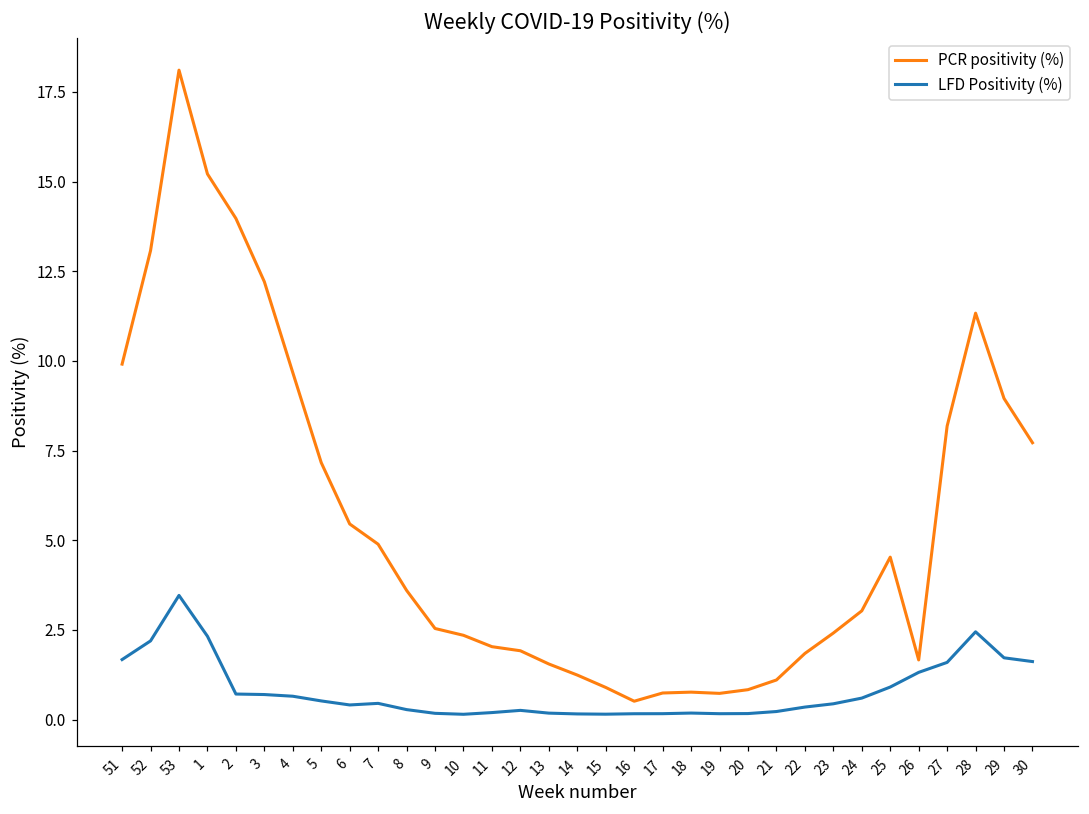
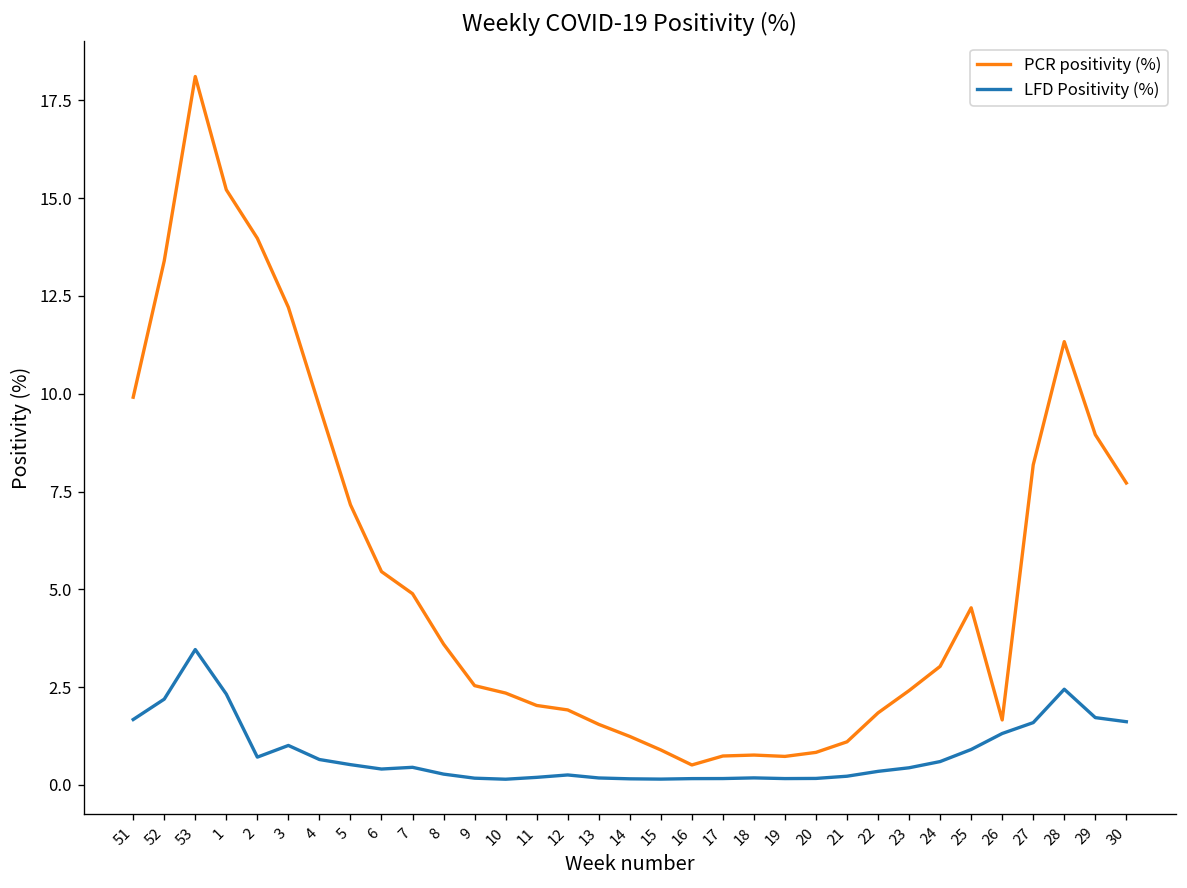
PCR positivity (%), 52: 13.1 -> 13.4
LFD Positivity (%), 3: 0.7 -> 1.0
